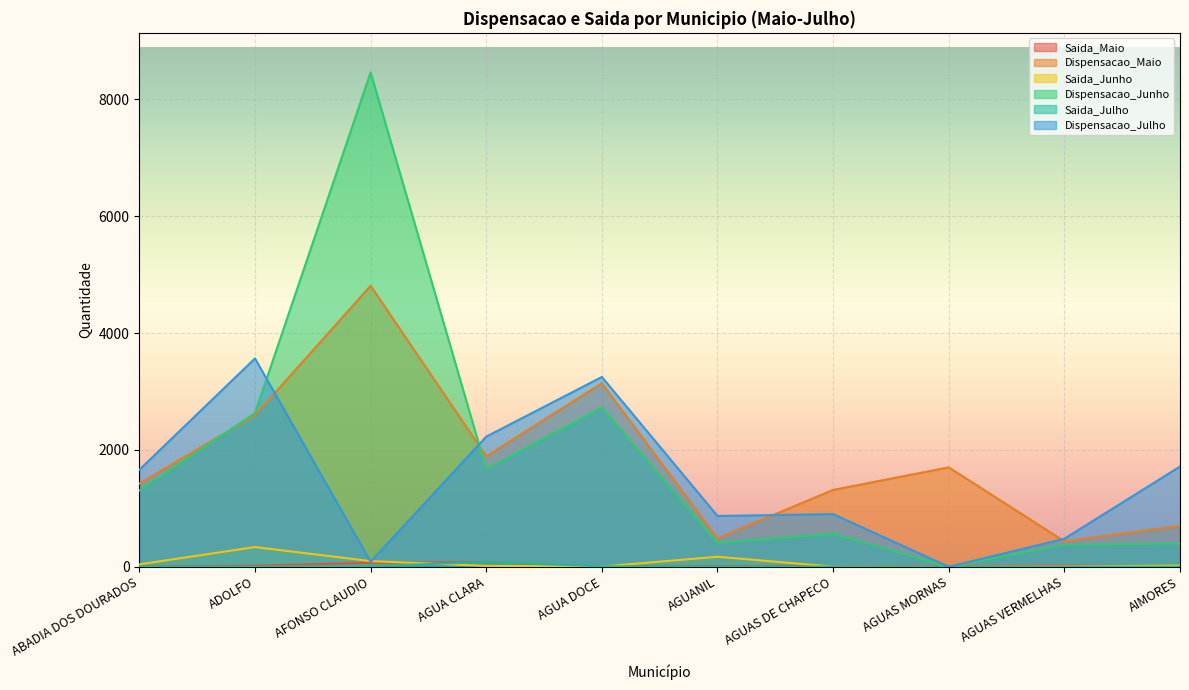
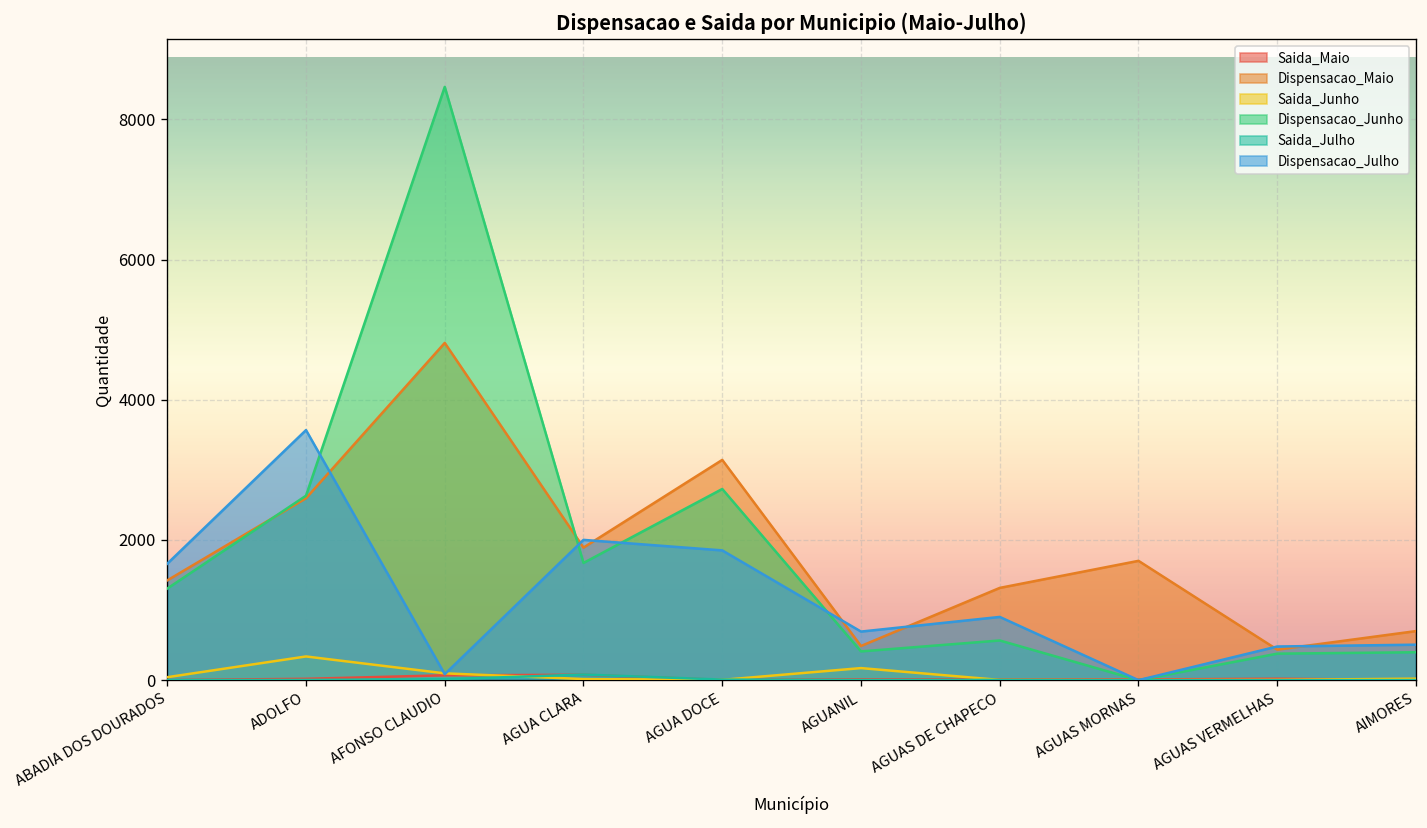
Dispensacao_Julho, AGUA CLARA: 2200 -> 2000
Dispensacao_Julho, AGUA DOCE: 3300 -> 1900
Dispensacao_Julho, AGUANIL: 900 -> 700
Dispensacao_Julho, AIMORES: 1700 -> 500
